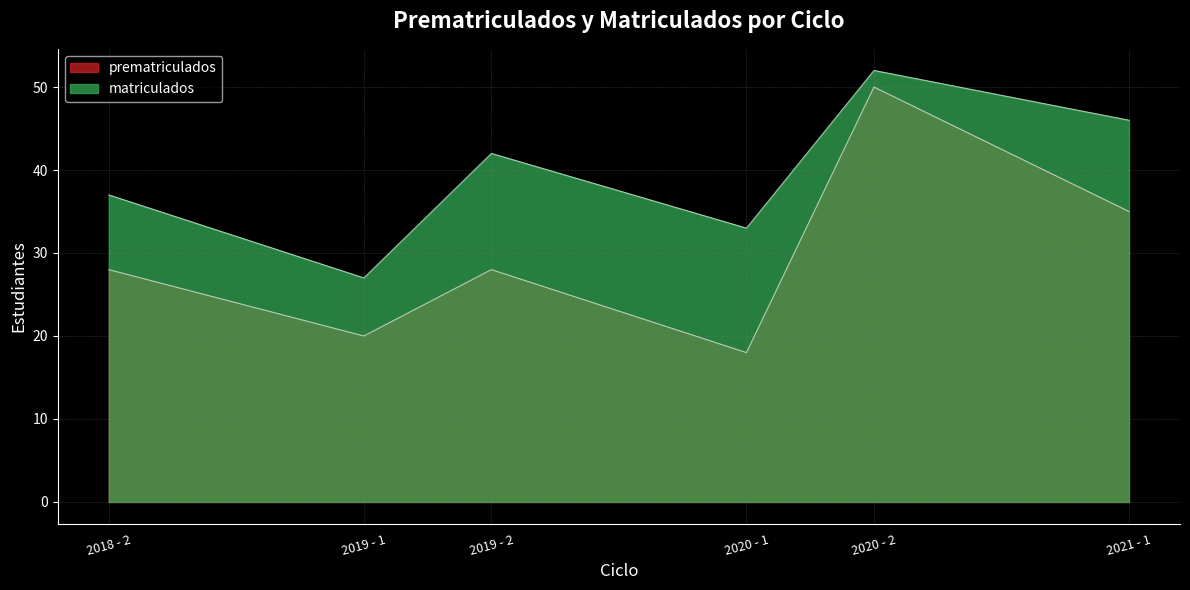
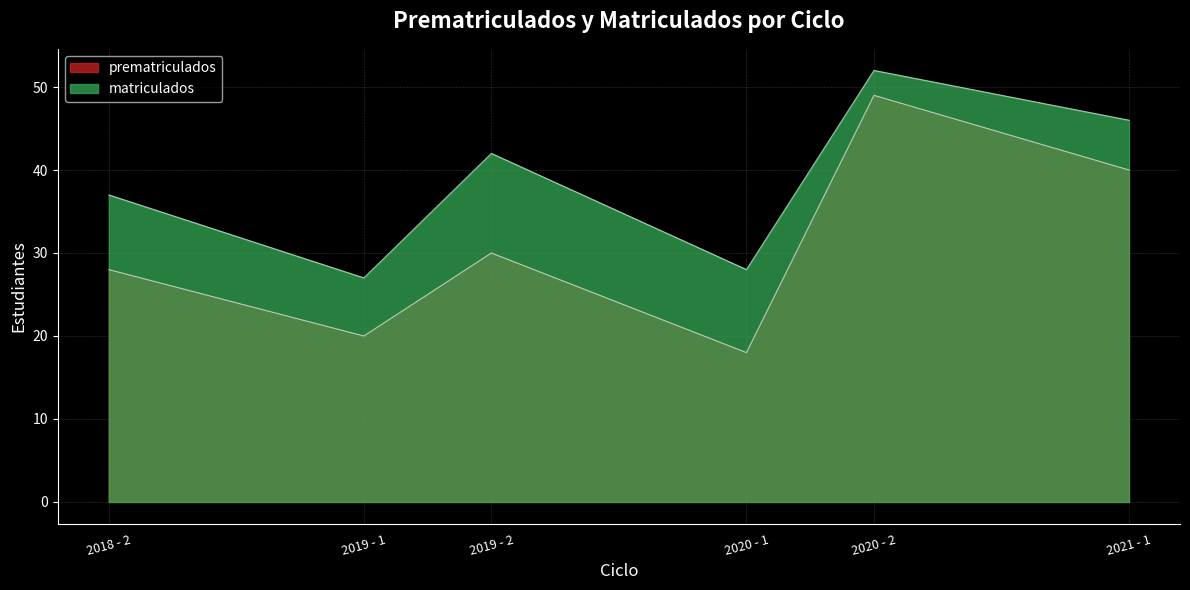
prematriculados, 2019 - 2: 28 -> 30
matriculados, 2020 - 1: 33 -> 28
prematriculados, 2020 - 2: 50 -> 49
prematriculados, 2021 - 1: 35 -> 40
